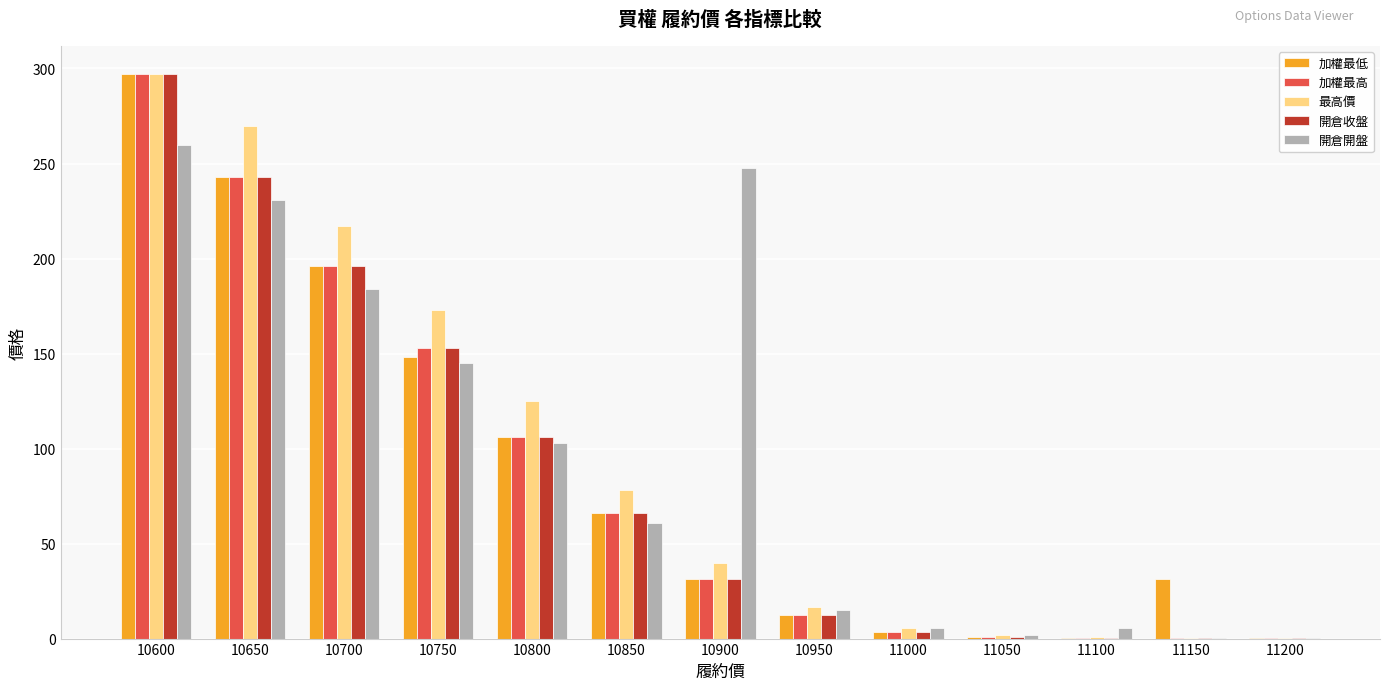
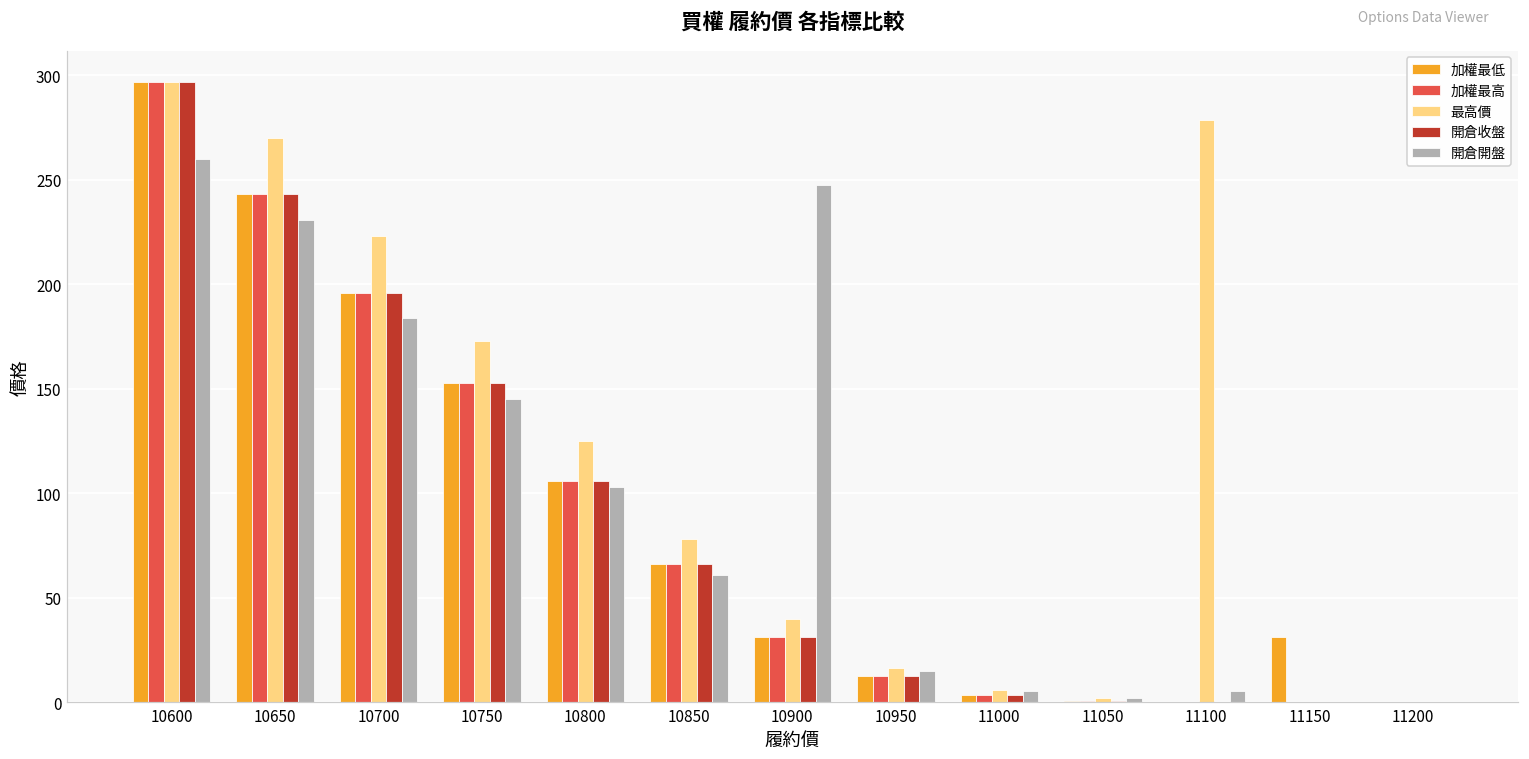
最高價, 10700: 217 -> 223
加權最低, 10750: 148 -> 153
最高價, 11100: 1 -> 279
